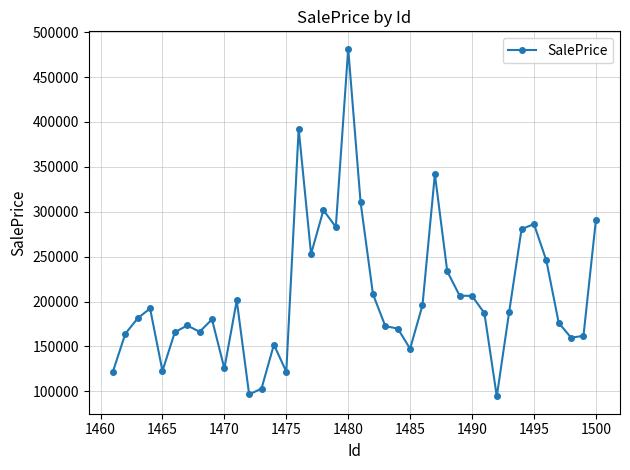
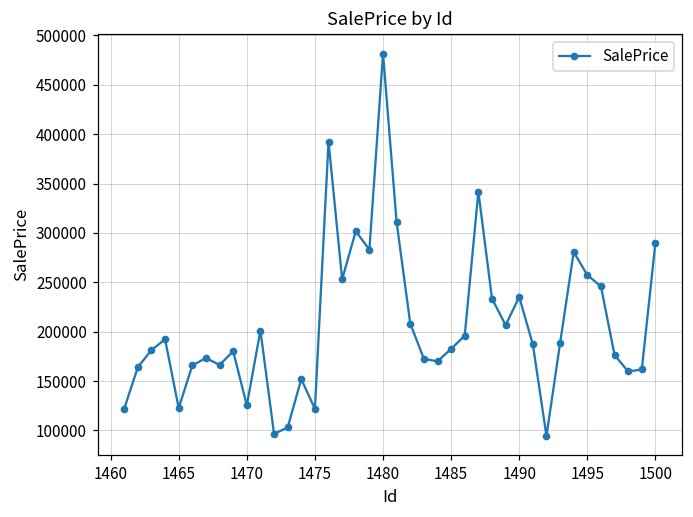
1485: 150000 -> 180000
1490: 210000 -> 240000
1495: 290000 -> 260000
